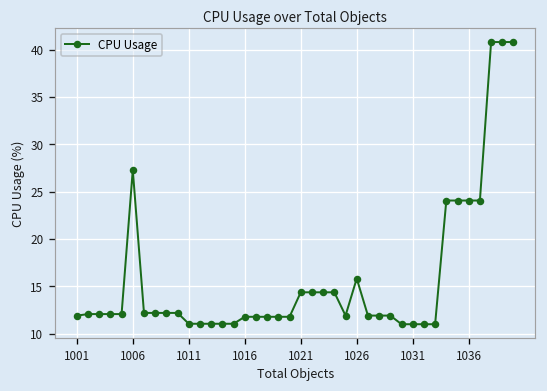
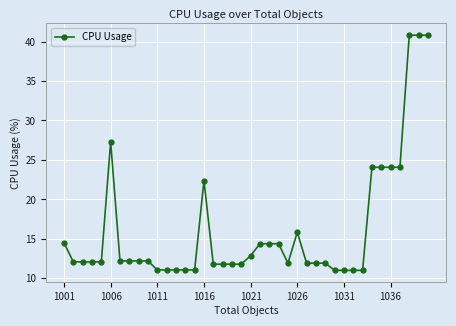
1001: 12 -> 15
1016: 12 -> 22
1021: 14 -> 13
